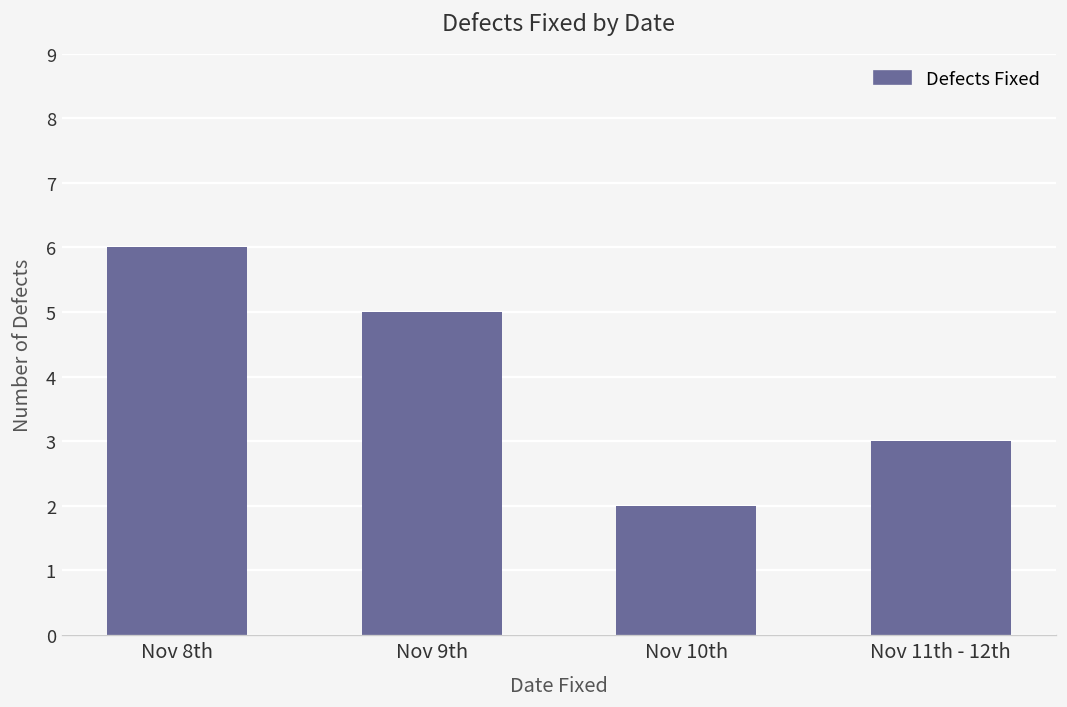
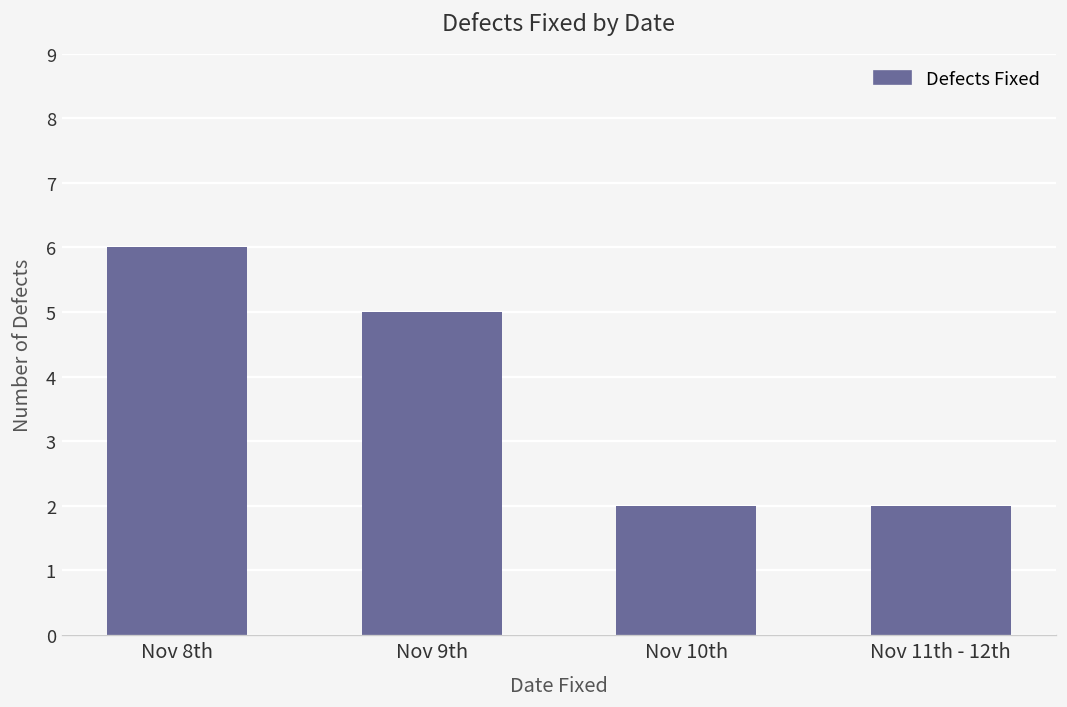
Nov 11th - 12th: 3 -> 2
